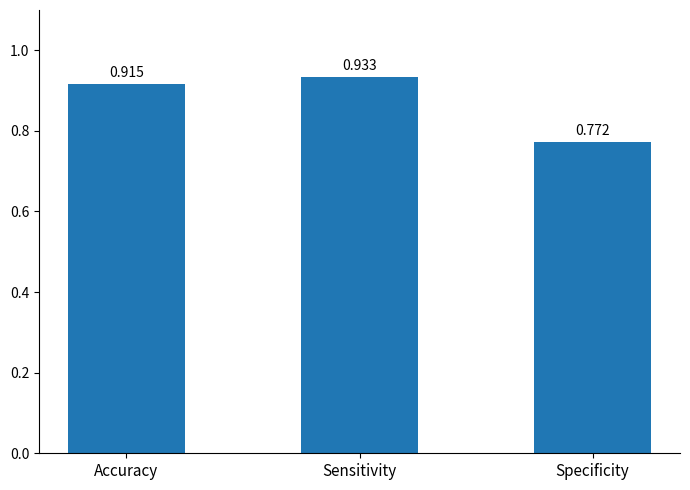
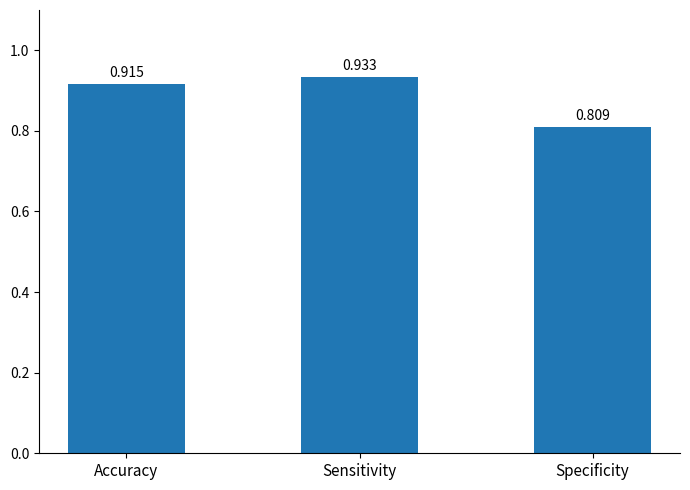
Specificity: 0.772 -> 0.809
